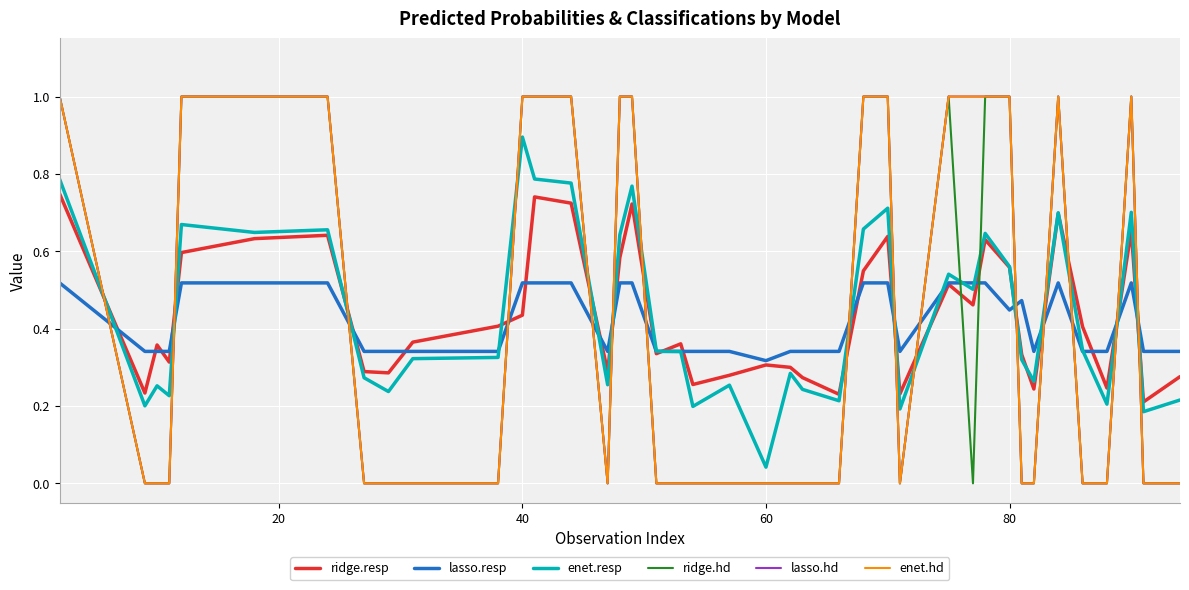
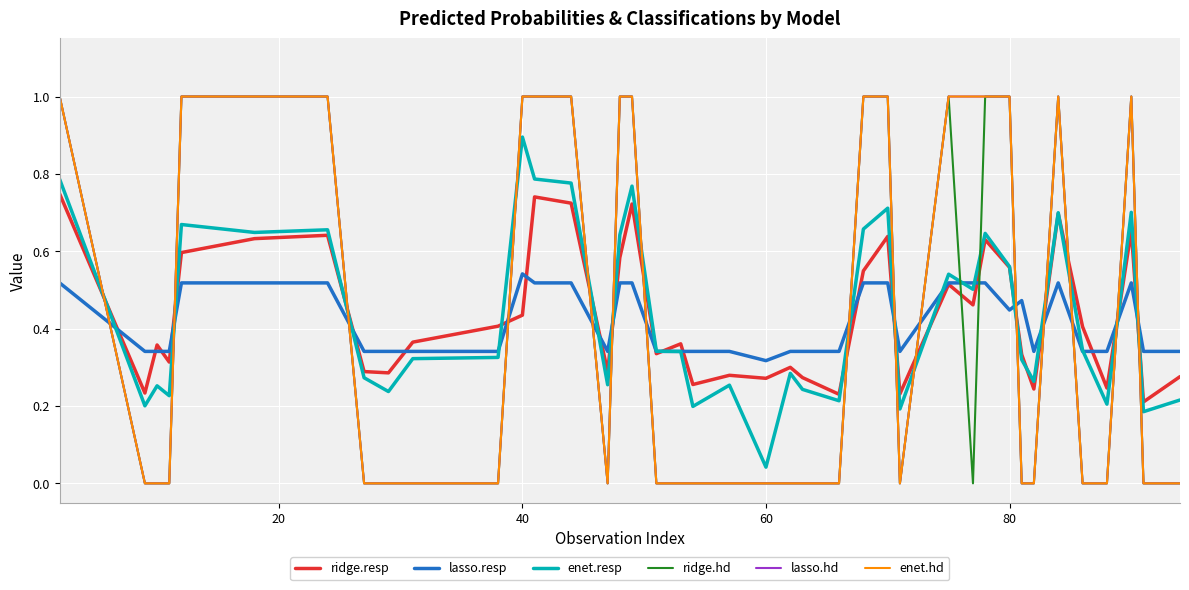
lasso.resp, 40: 0.52 -> 0.54
ridge.resp, 60: 0.31 -> 0.27
